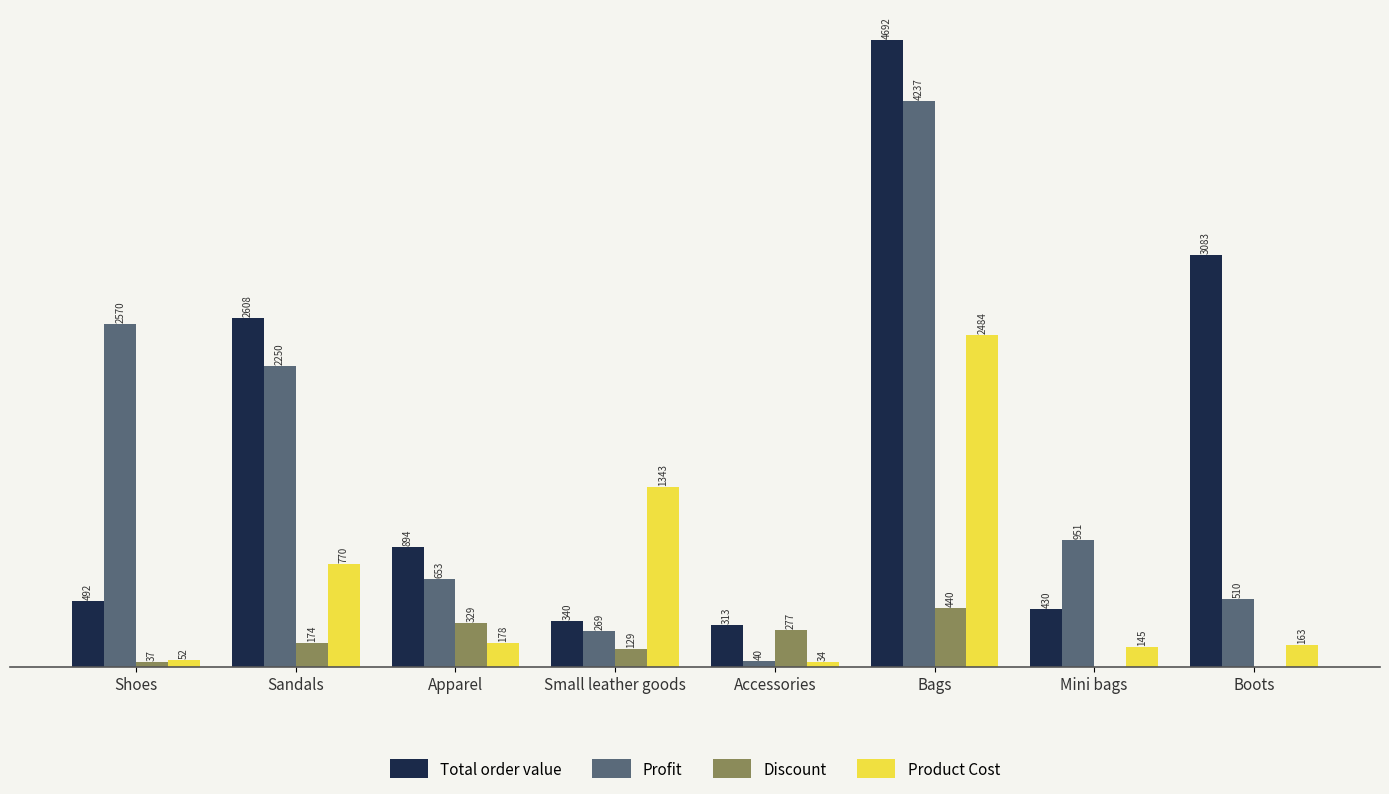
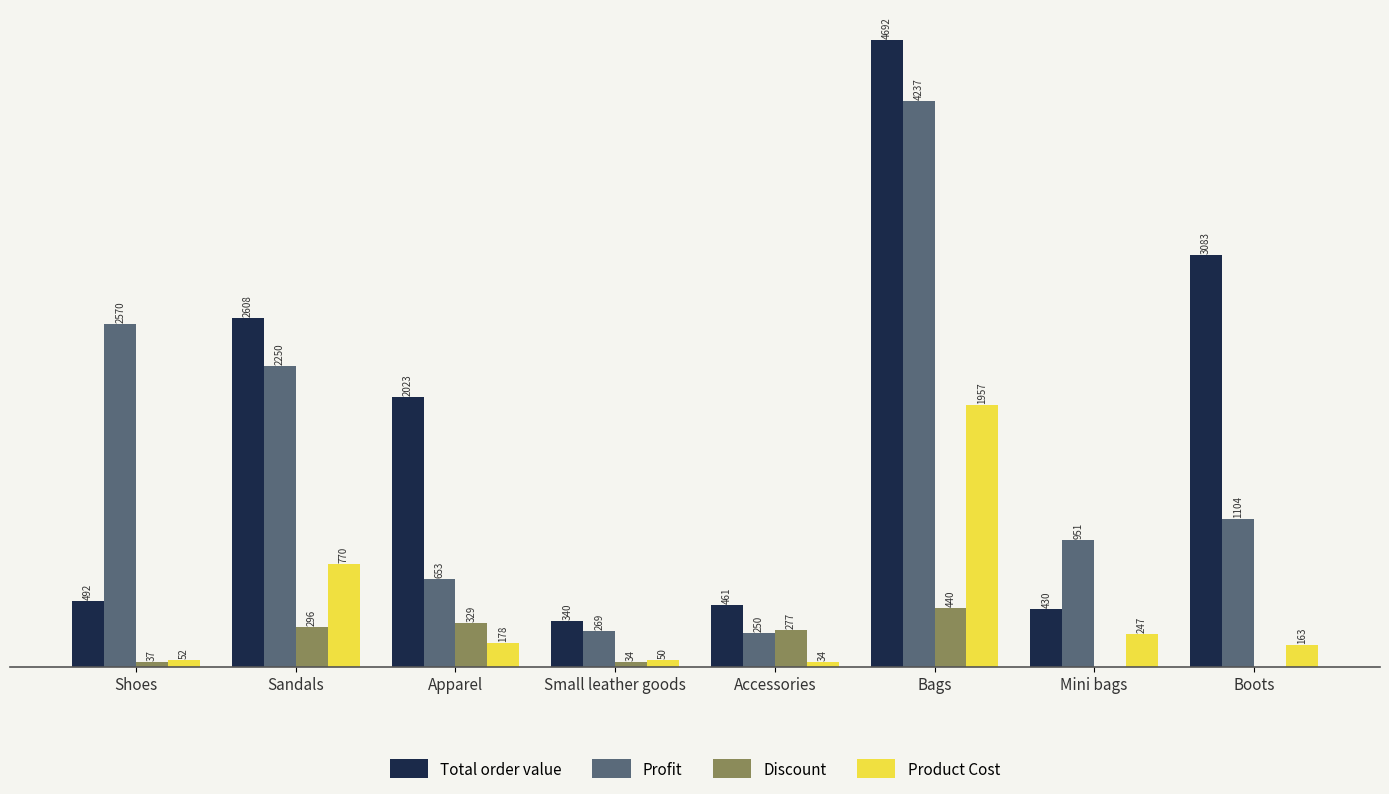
Discount, Sandals: 174 -> 296
Total order value, Apparel: 894 -> 2023
Discount, Small leather goods: 129 -> 34
Product Cost, Small leather goods: 1343 -> 50
Total order value, Accessories: 313 -> 461
Profit, Accessories: 40 -> 250
Product Cost, Bags: 2484 -> 1957
Product Cost, Mini bags: 145 -> 247
Profit, Boots: 510 -> 1104
